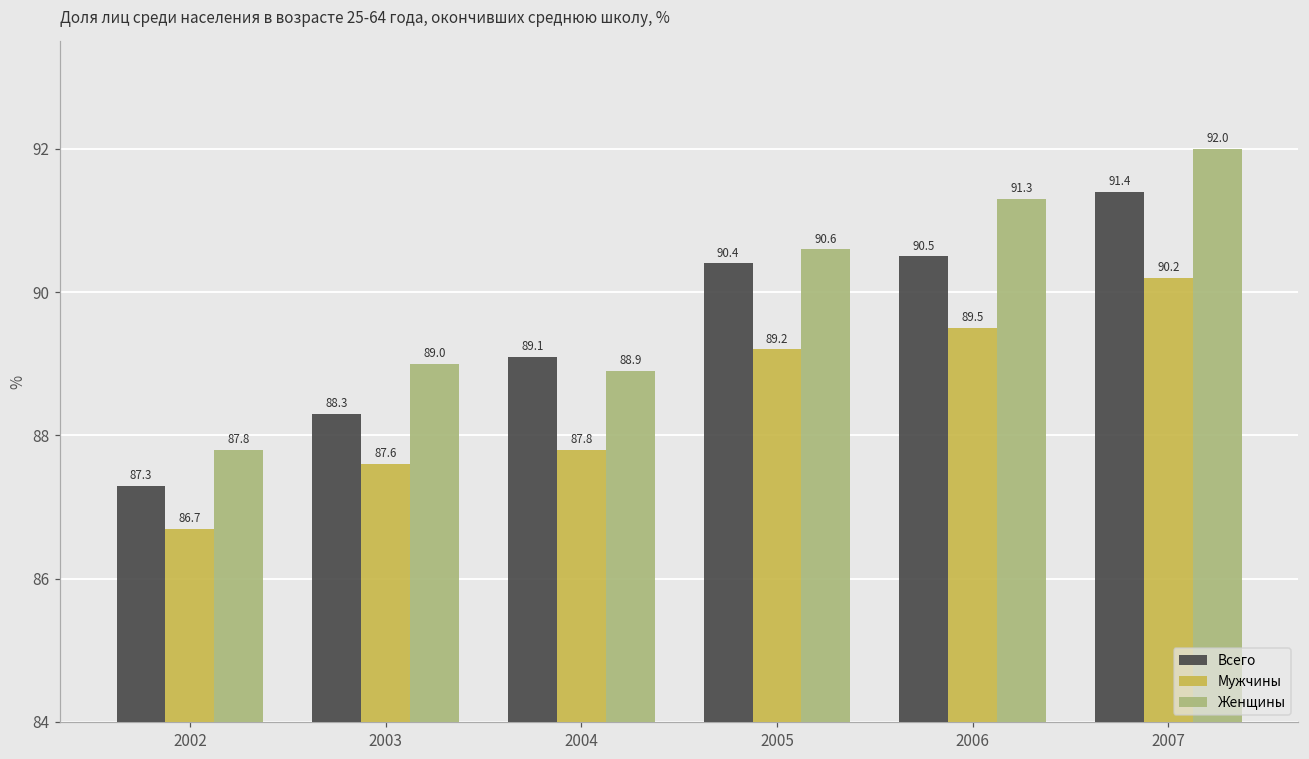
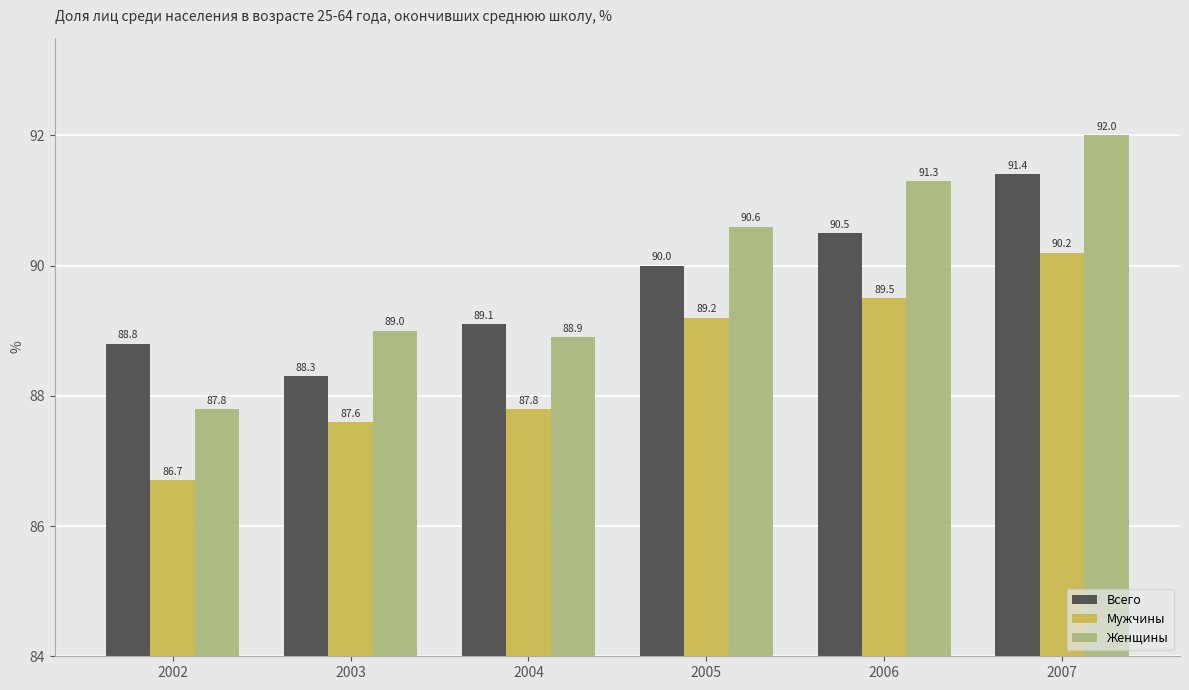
Всего, 2002: 87.3 -> 88.8
Всего, 2005: 90.4 -> 90.0
